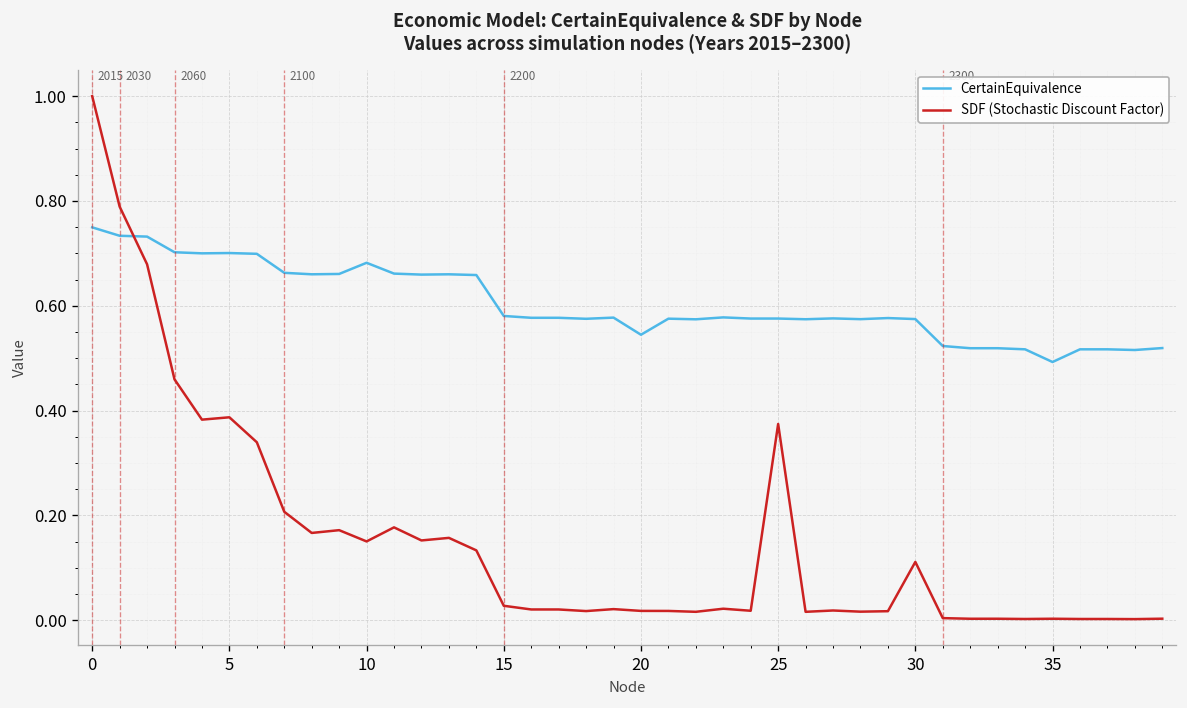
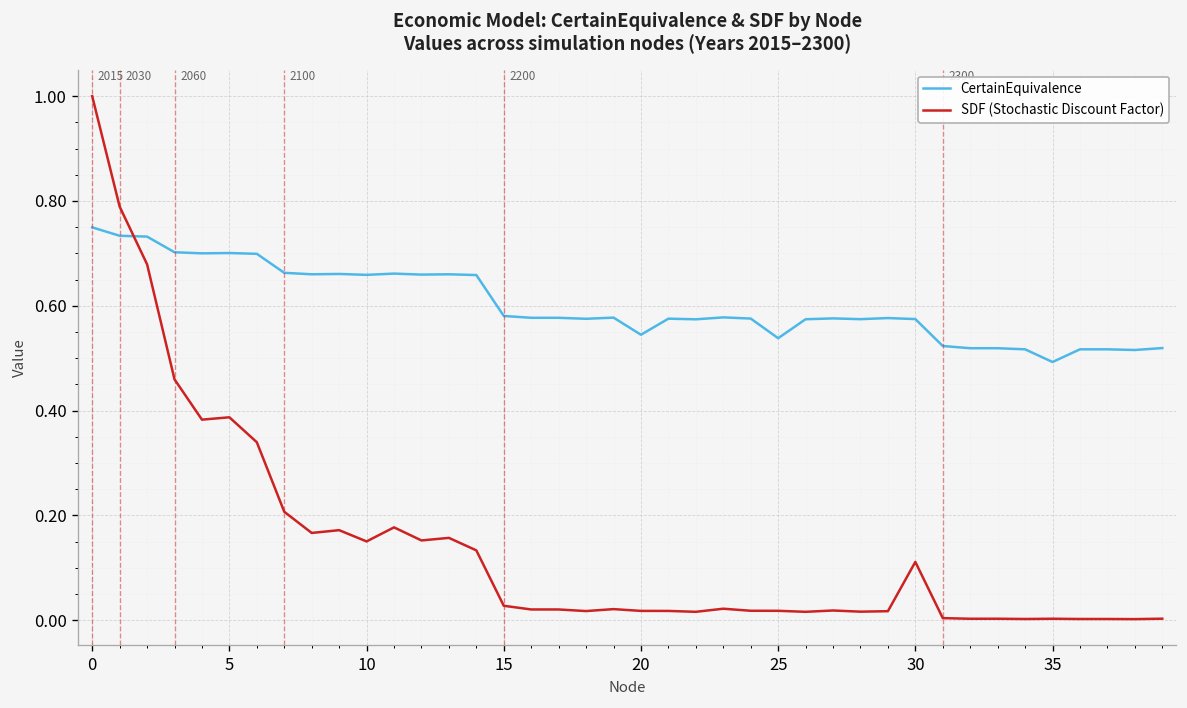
CertainEquivalence, 10: 0.68 -> 0.66
CertainEquivalence, 25: 0.58 -> 0.54
SDF (Stochastic Discount Factor), 25: 0.37 -> 0.02
